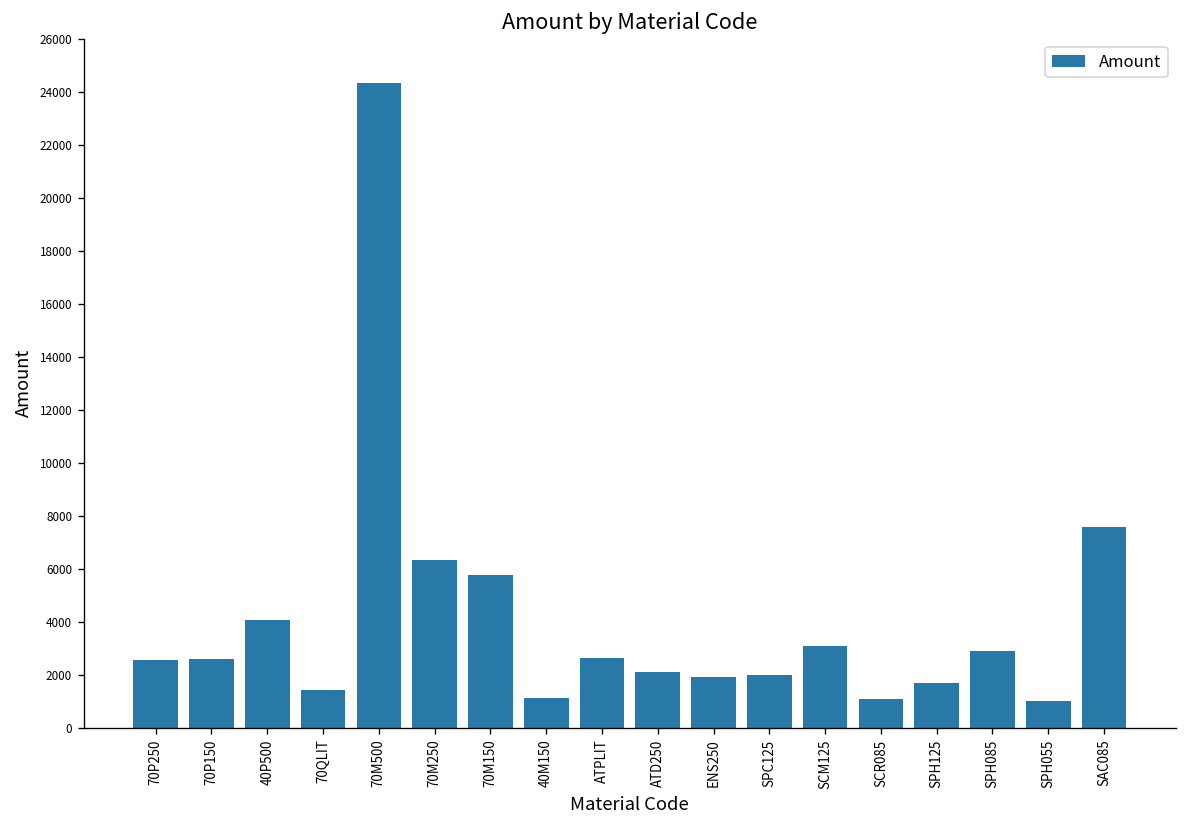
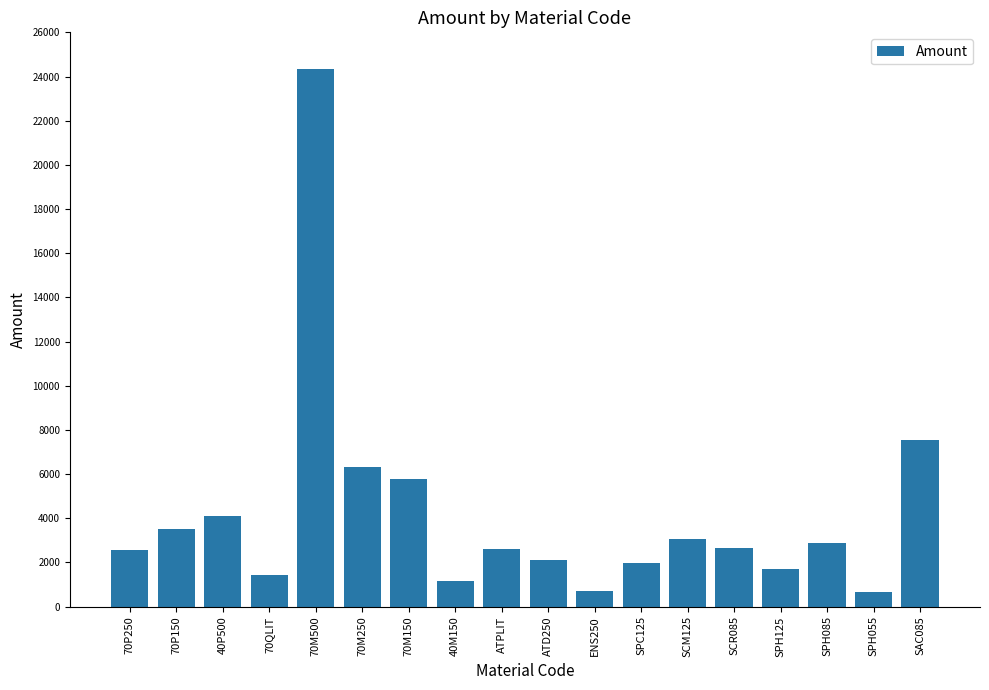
70P150: 2600 -> 3500
ENS250: 1900 -> 700
SCR085: 1100 -> 2700
SPH055: 1000 -> 700
